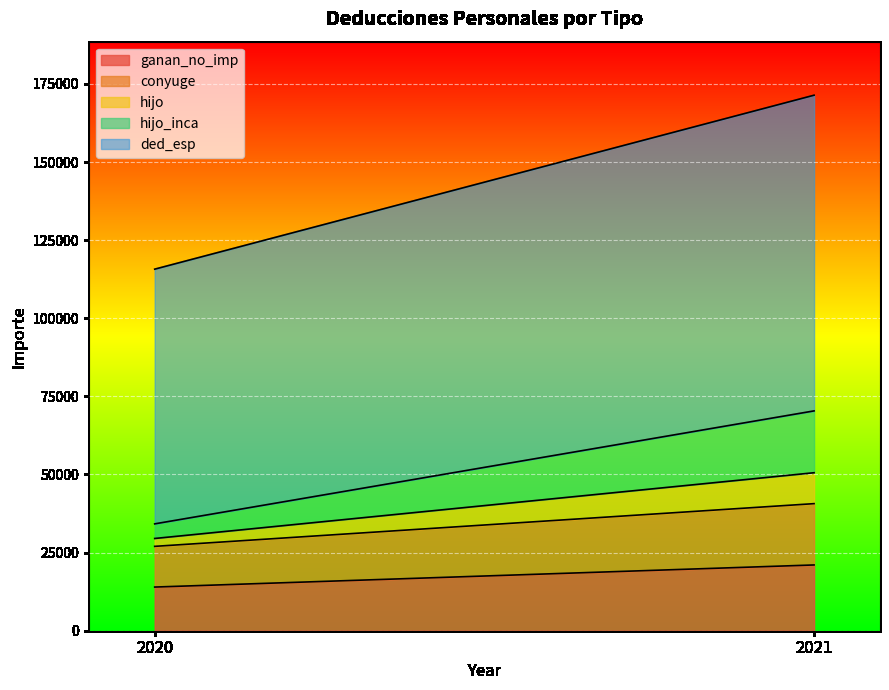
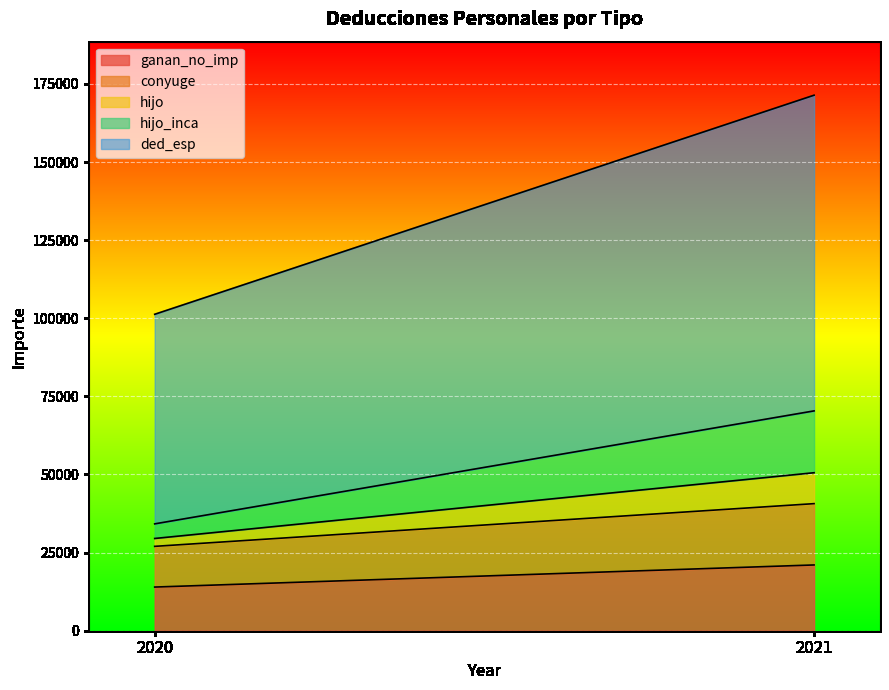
ded_esp, 2020: 82000 -> 67000
